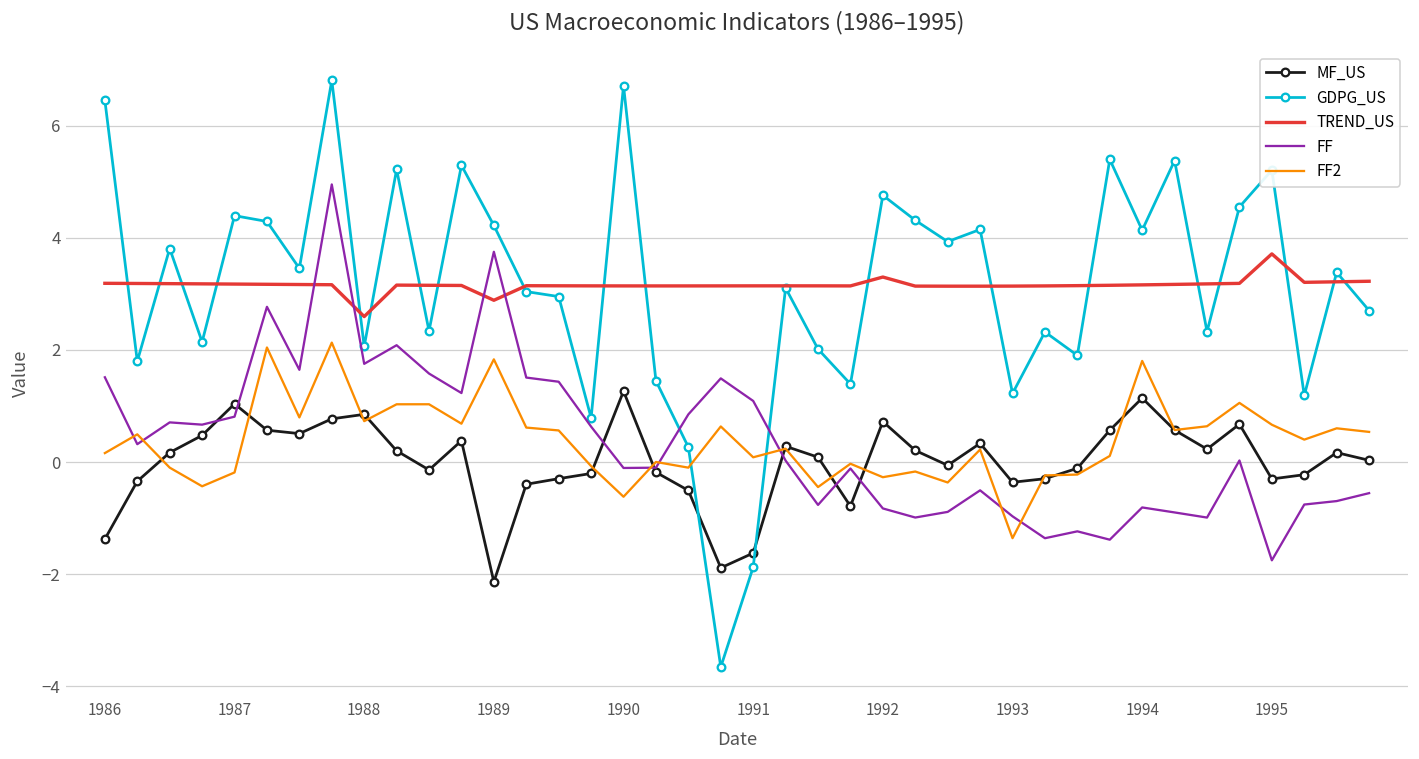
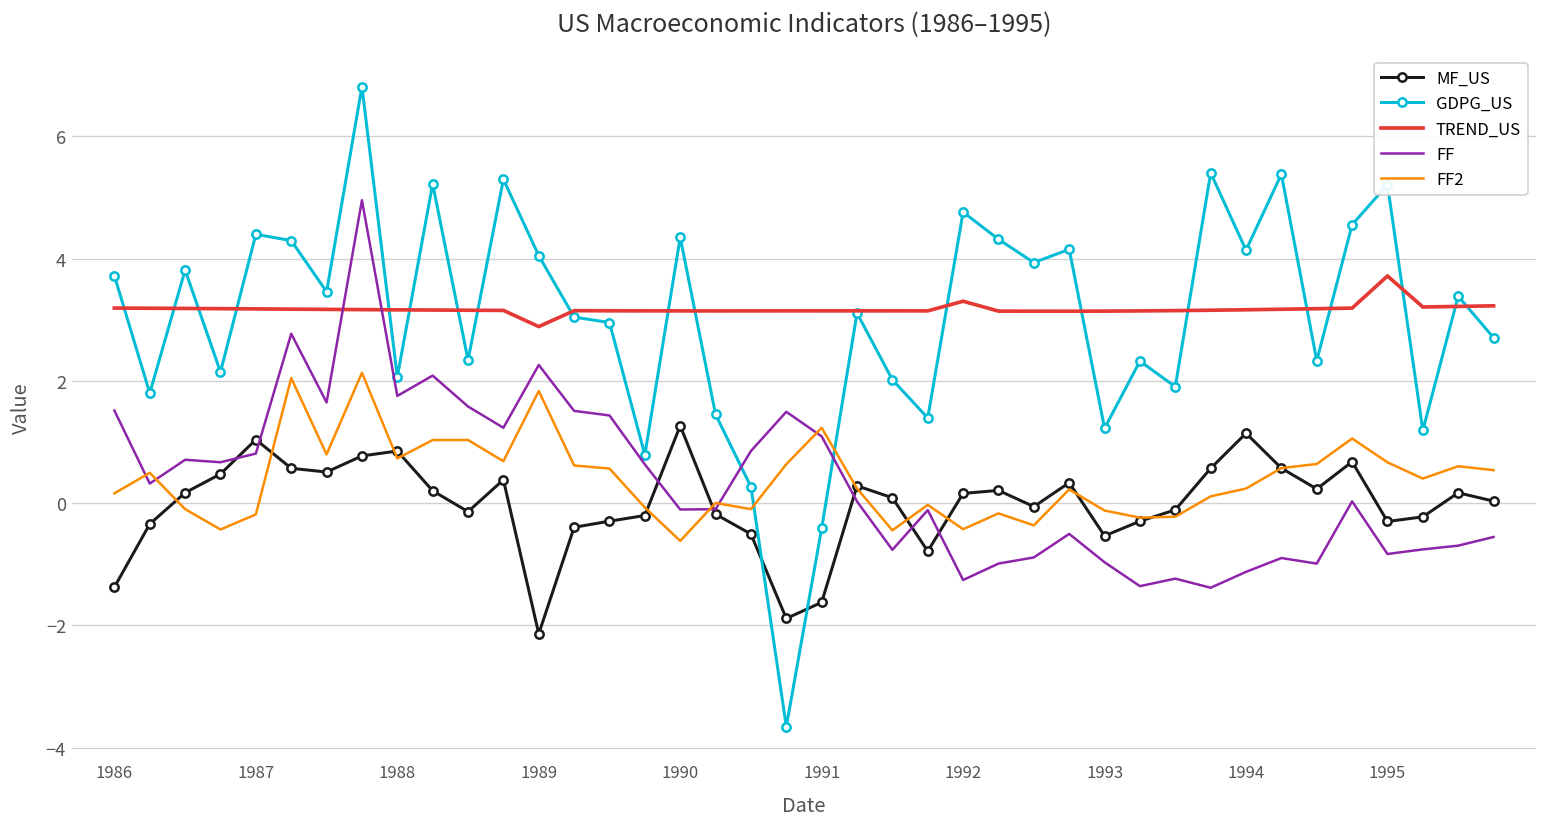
GDPG_US, 1986: 6.5 -> 3.7
TREND_US, 1988: 2.6 -> 3.2
GDPG_US, 1989: 4.2 -> 4.0
FF, 1989: 3.8 -> 2.3
GDPG_US, 1990: 6.7 -> 4.3
GDPG_US, 1991: -1.9 -> -0.4
FF2, 1991: 0.1 -> 1.2
MF_US, 1992: 0.7 -> 0.2
FF, 1992: -0.8 -> -1.3
FF2, 1992: -0.3 -> -0.4
MF_US, 1993: -0.4 -> -0.5
FF2, 1993: -1.4 -> -0.1
FF, 1994: -0.8 -> -1.1
FF2, 1994: 1.8 -> 0.2
FF, 1995: -1.8 -> -0.8
